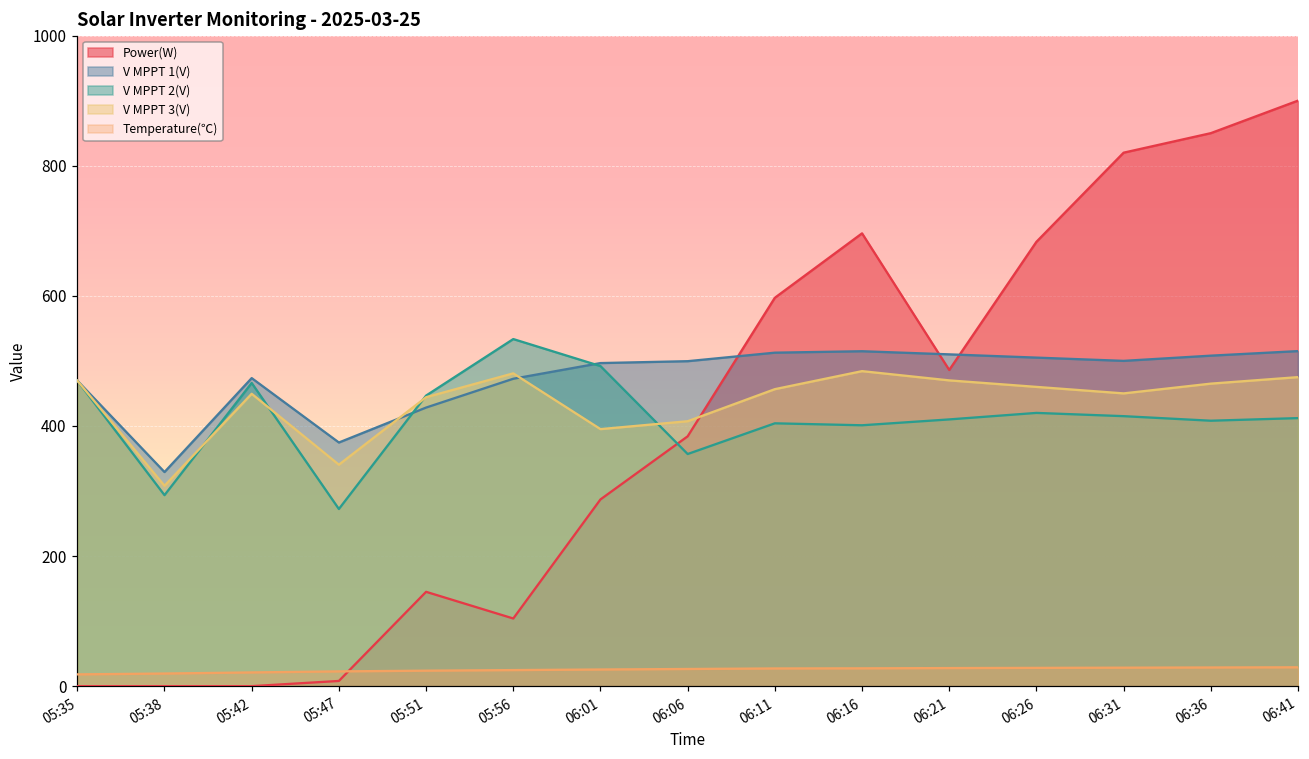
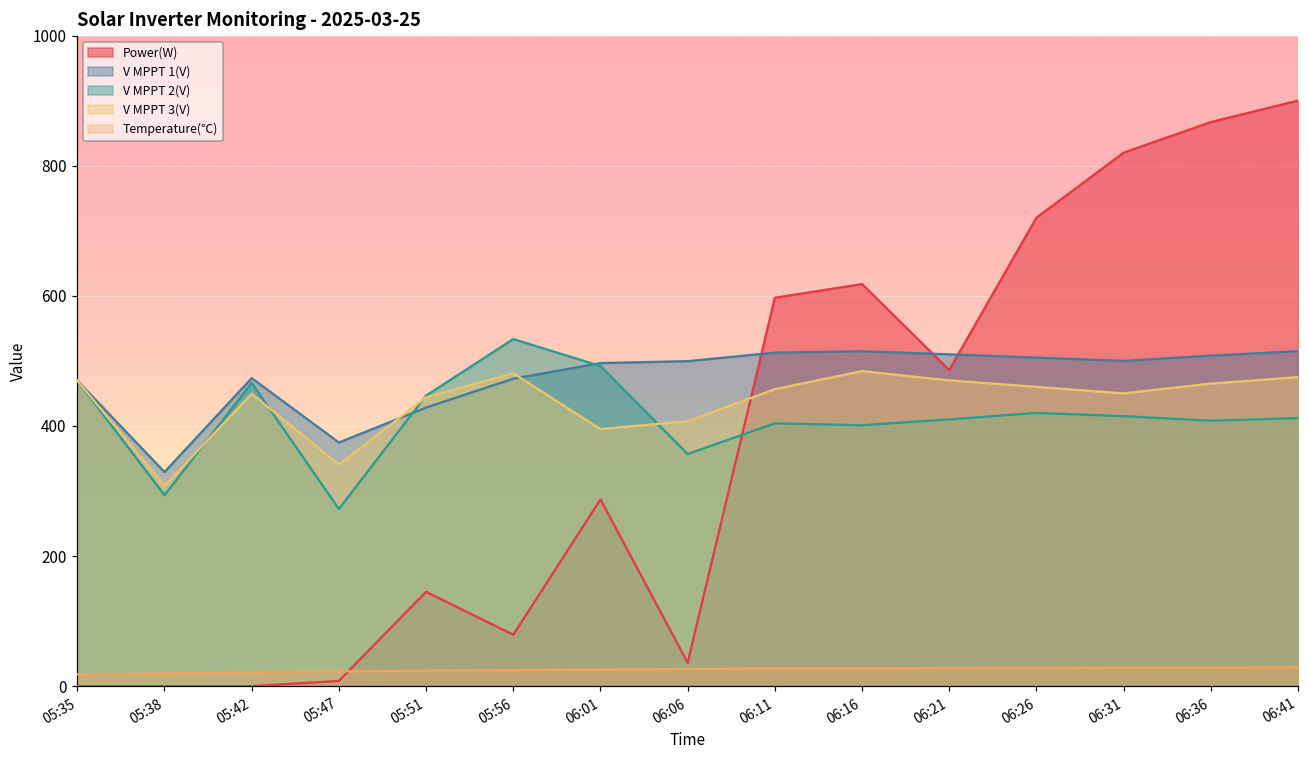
Power(W), 05:56: 100 -> 80
Power(W), 06:06: 380 -> 40
Power(W), 06:16: 700 -> 620
Power(W), 06:26: 680 -> 720
Power(W), 06:36: 850 -> 870
